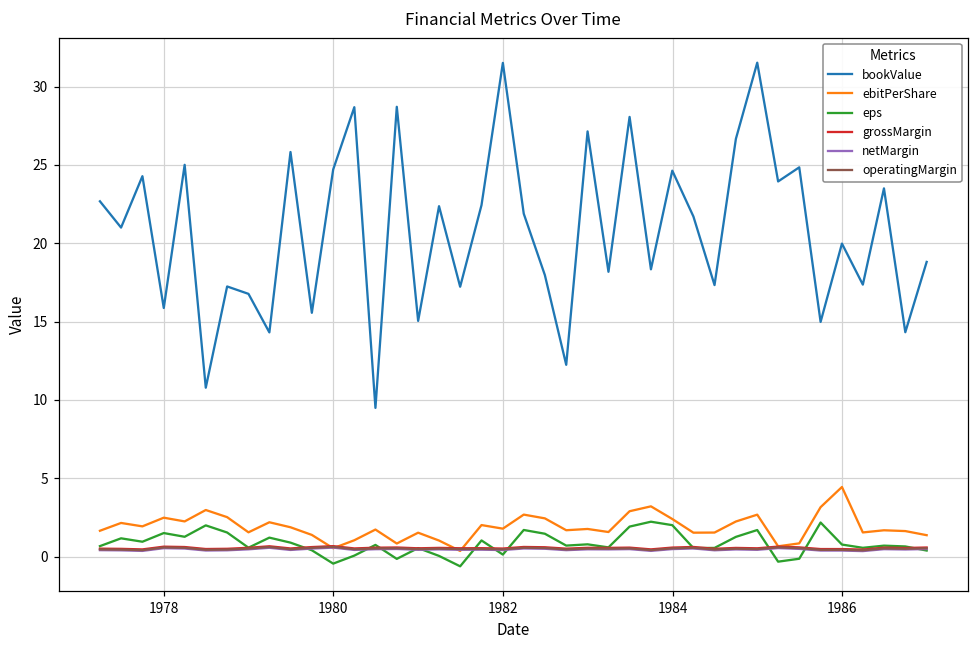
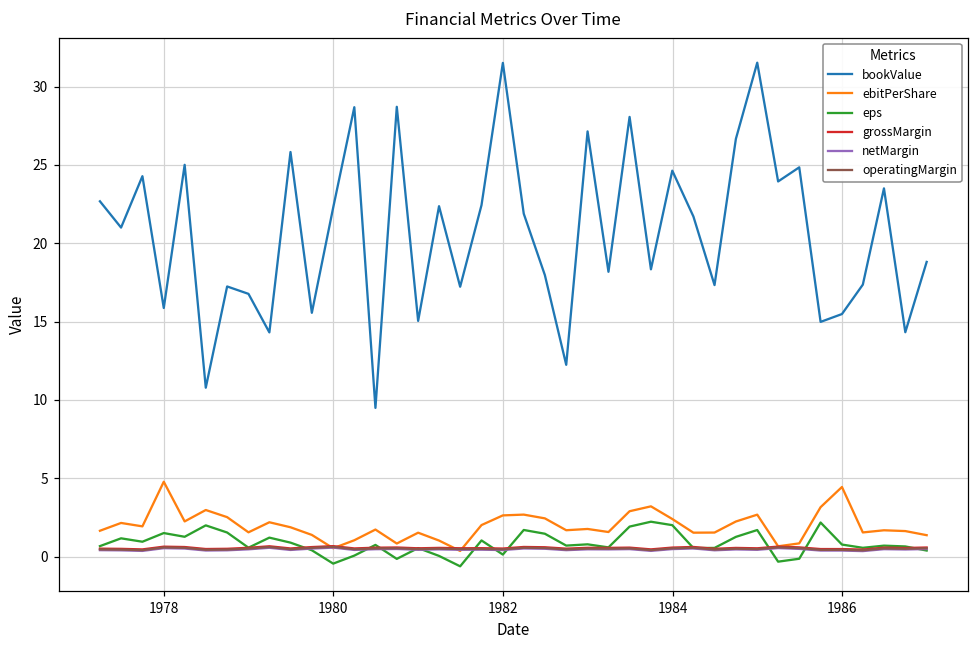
ebitPerShare, 1978: 2.5 -> 4.8
bookValue, 1980: 24.7 -> 22.3
ebitPerShare, 1982: 1.8 -> 2.6
bookValue, 1986: 20.0 -> 15.5
